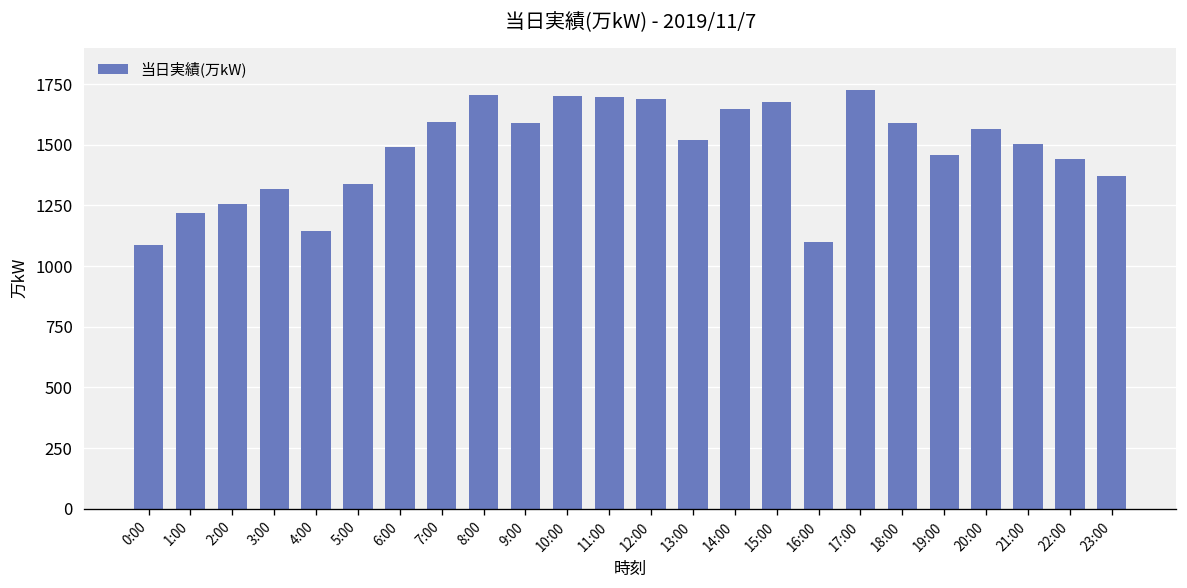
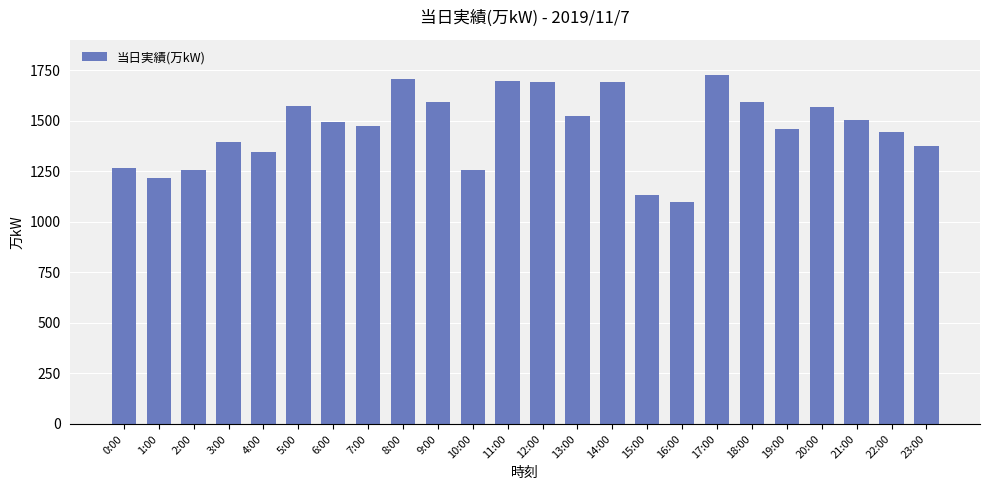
0:00: 1090 -> 1270
3:00: 1320 -> 1390
4:00: 1140 -> 1350
5:00: 1340 -> 1570
7:00: 1600 -> 1470
10:00: 1700 -> 1260
14:00: 1650 -> 1690
15:00: 1680 -> 1130
